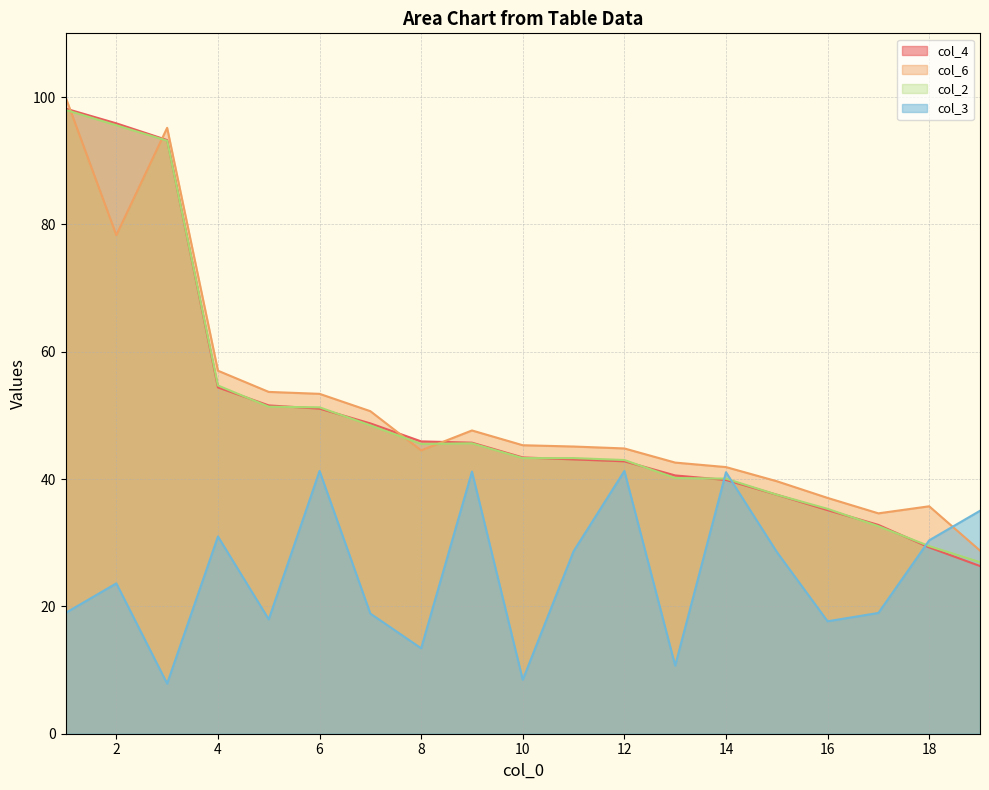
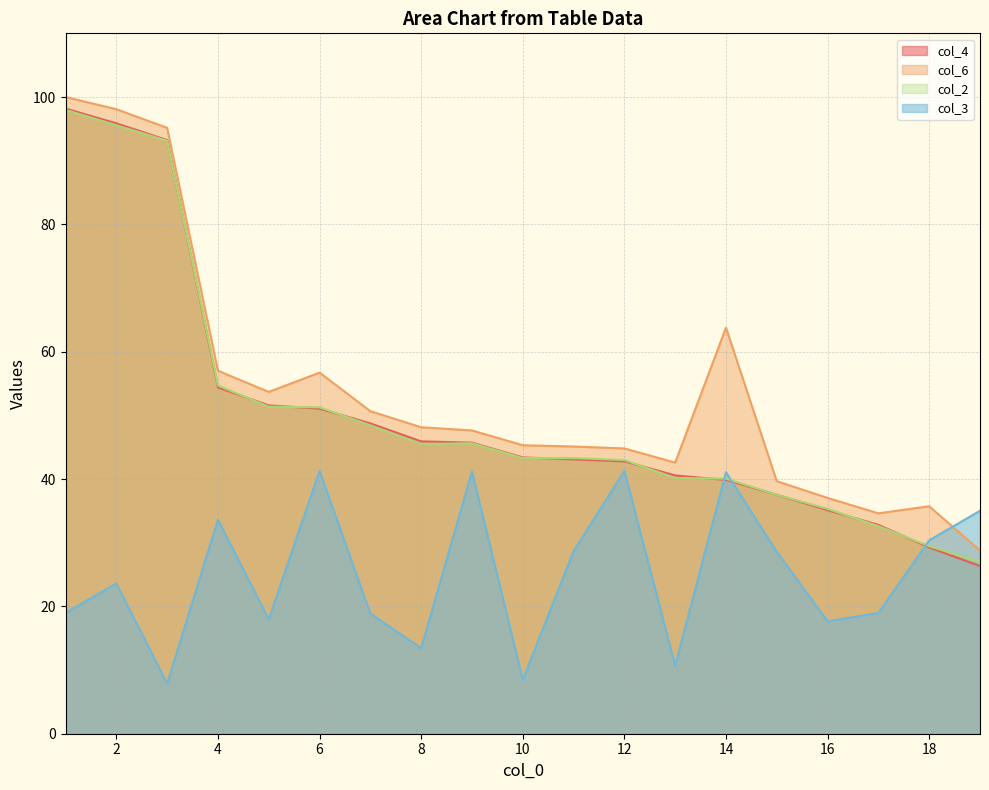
col_6, 2: 78 -> 98
col_3, 4: 31 -> 34
col_6, 6: 53 -> 57
col_6, 8: 45 -> 48
col_6, 14: 42 -> 64
